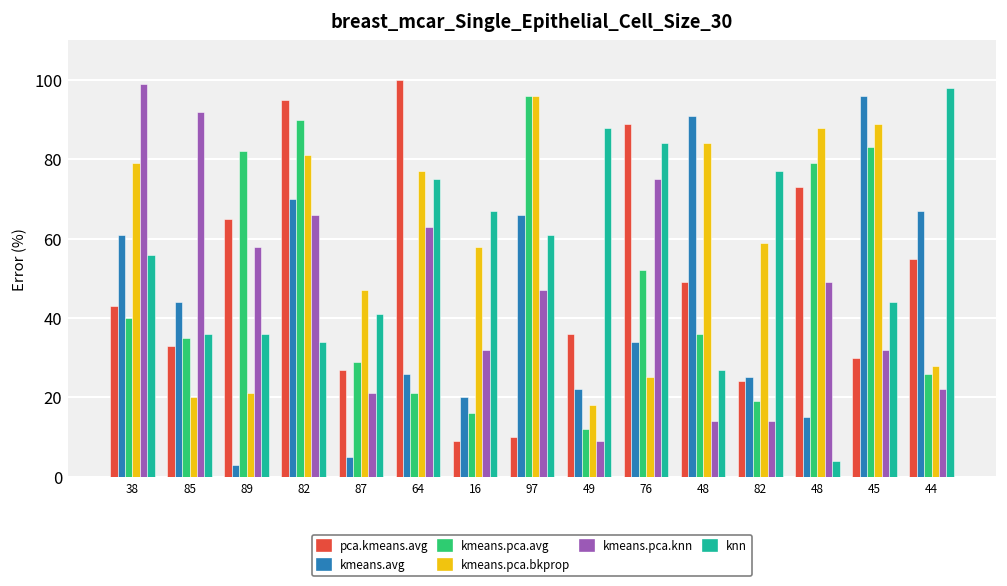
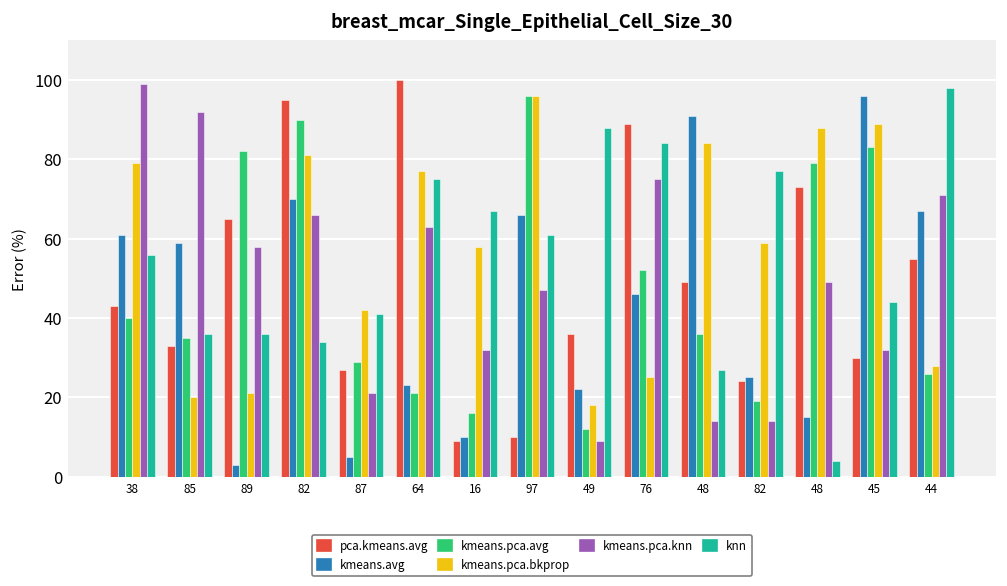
kmeans.avg, 85: 44 -> 59
kmeans.pca.bkprop, 87: 47 -> 42
kmeans.avg, 64: 26 -> 23
kmeans.avg, 16: 20 -> 10
kmeans.avg, 76: 34 -> 46
kmeans.pca.knn, 44: 22 -> 71
